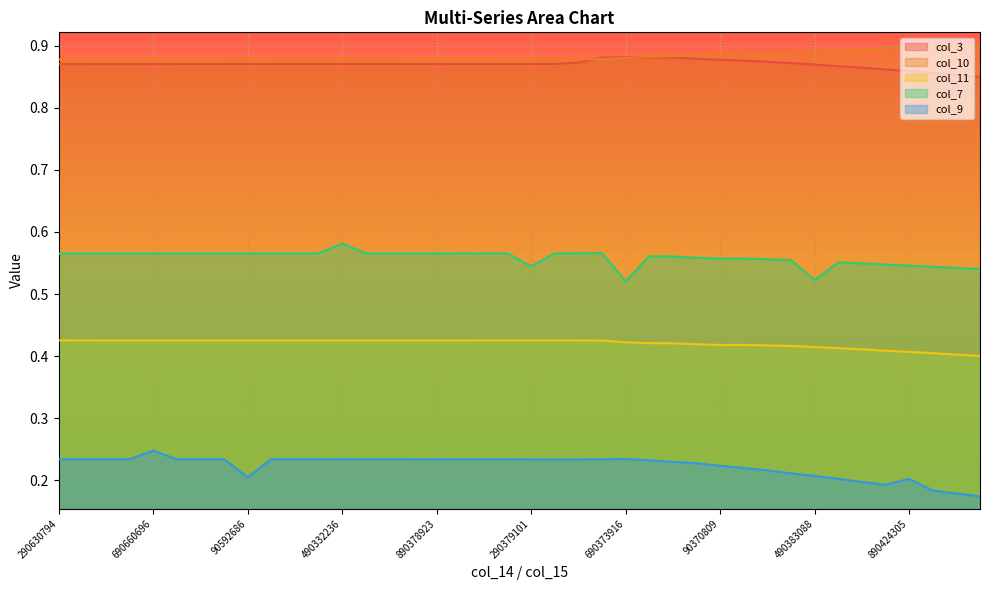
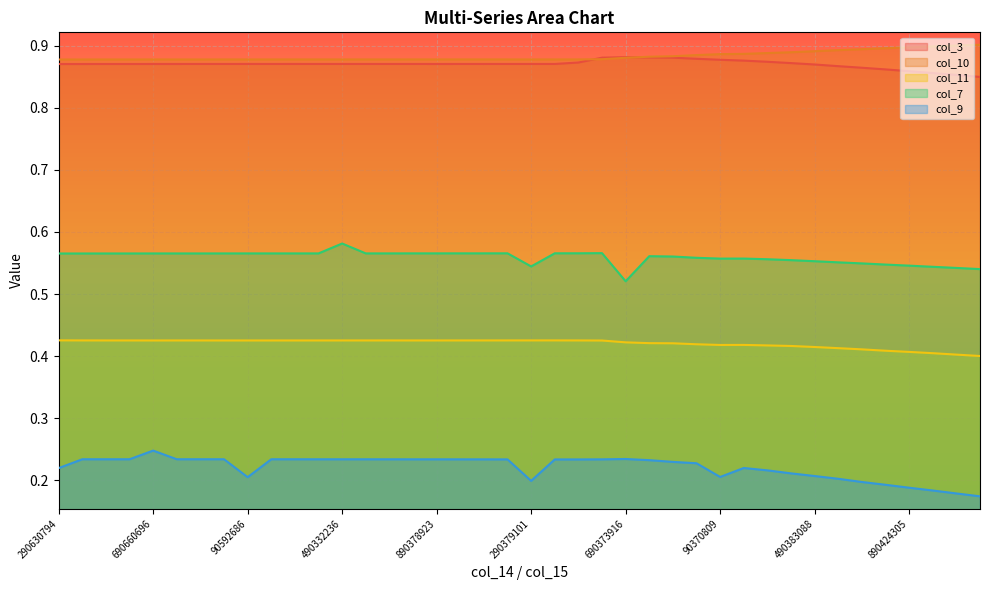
col_9, 290630794: 0.23 -> 0.22
col_9, 290379101: 0.23 -> 0.20
col_9, 90370809: 0.22 -> 0.21
col_7, 490383088: 0.52 -> 0.55
col_9, 890424305: 0.20 -> 0.19
